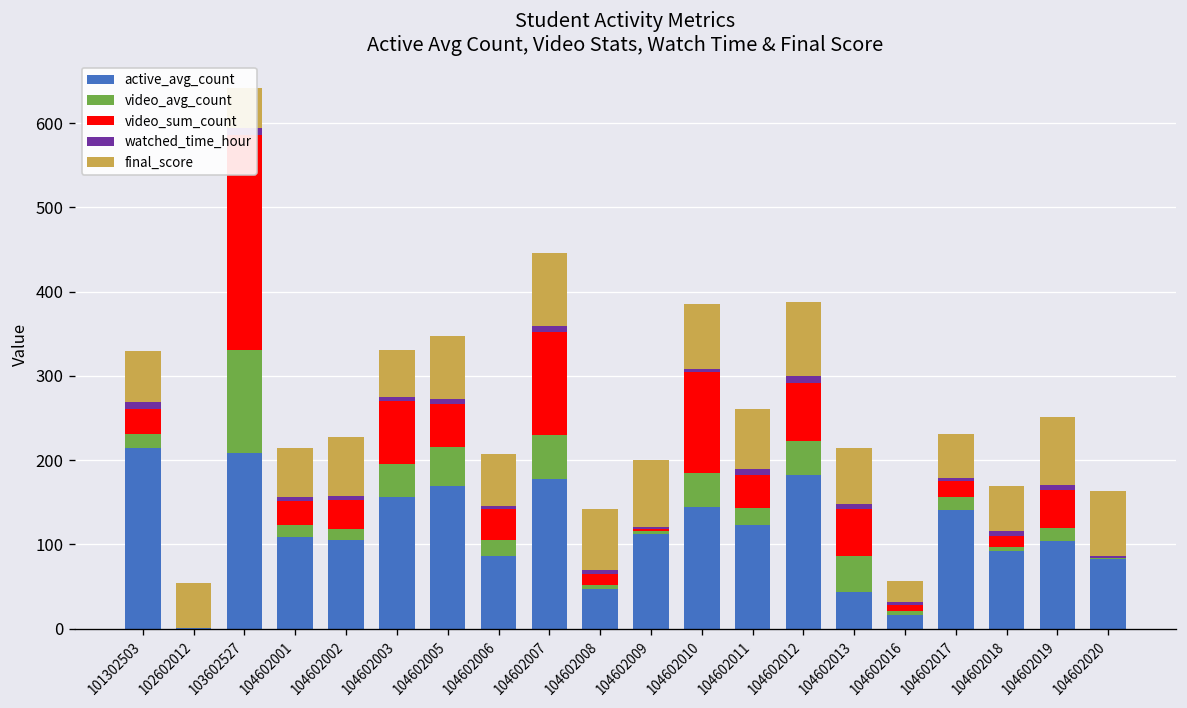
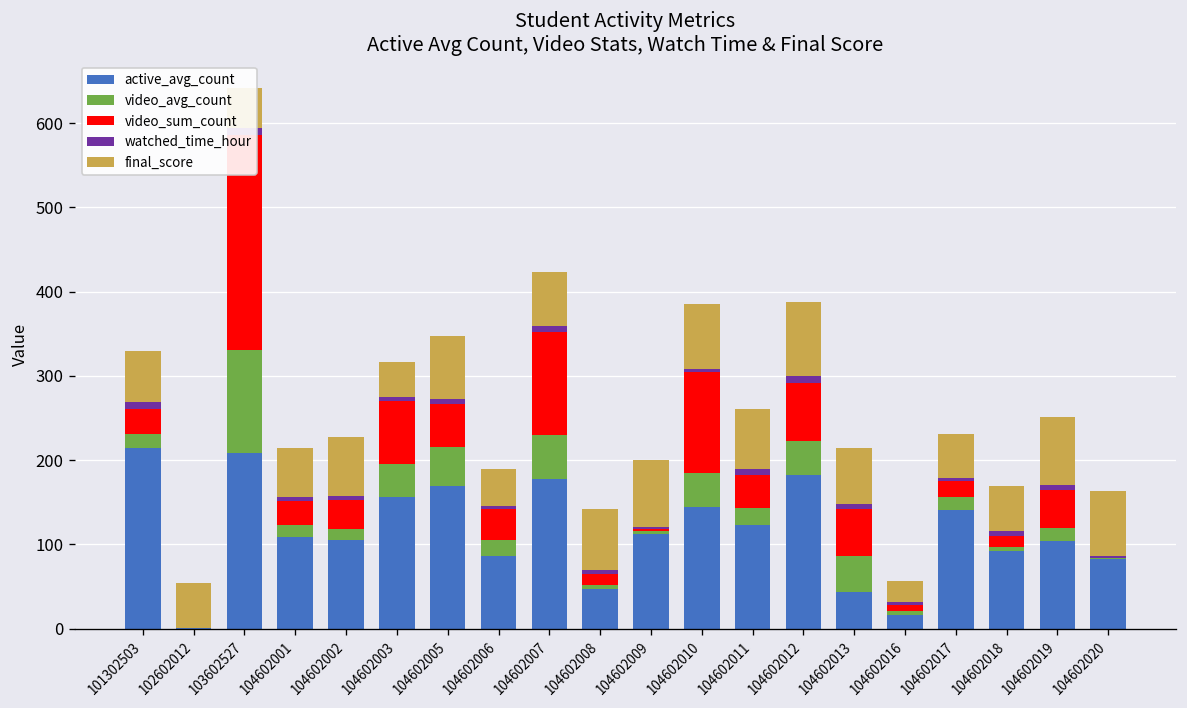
final_score, 104602003: 60 -> 40
final_score, 104602006: 60 -> 40
final_score, 104602007: 90 -> 60
